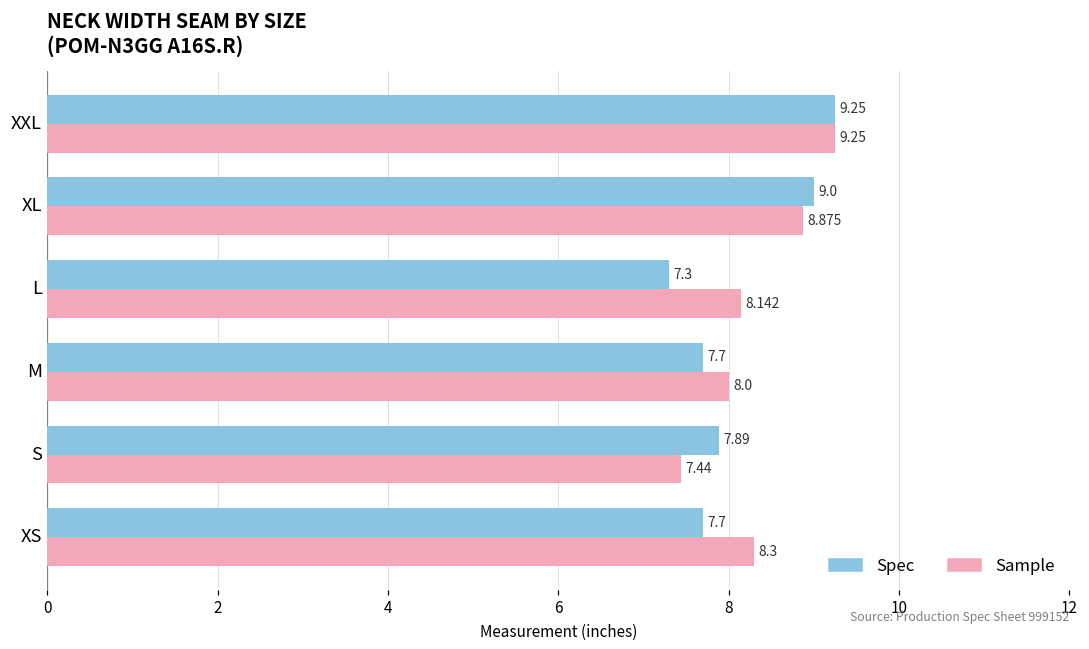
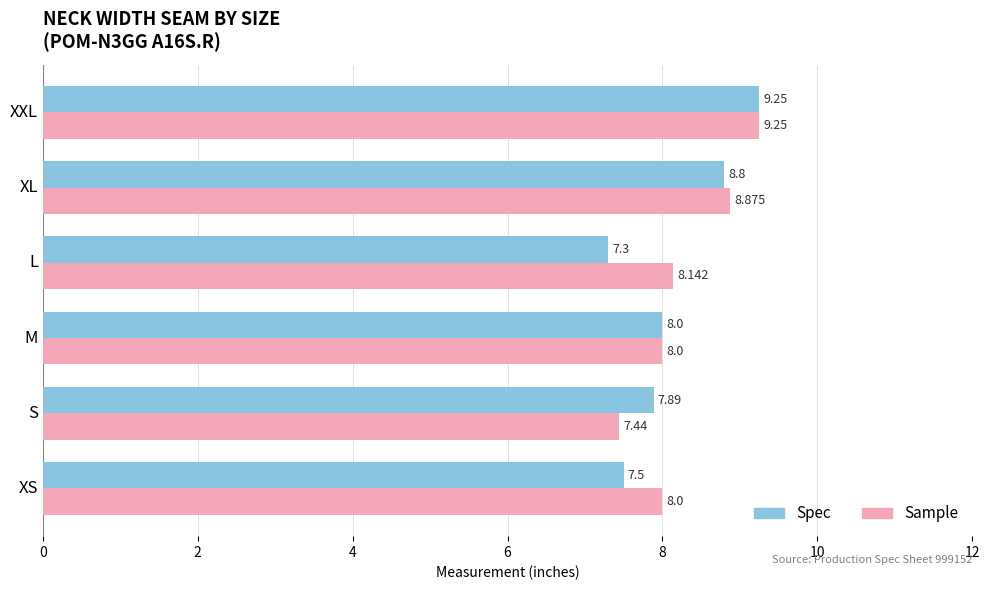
Spec, XL: 9.0 -> 8.8
Spec, M: 7.7 -> 8.0
Spec, XS: 7.7 -> 7.5
Sample, XS: 8.3 -> 8.0
